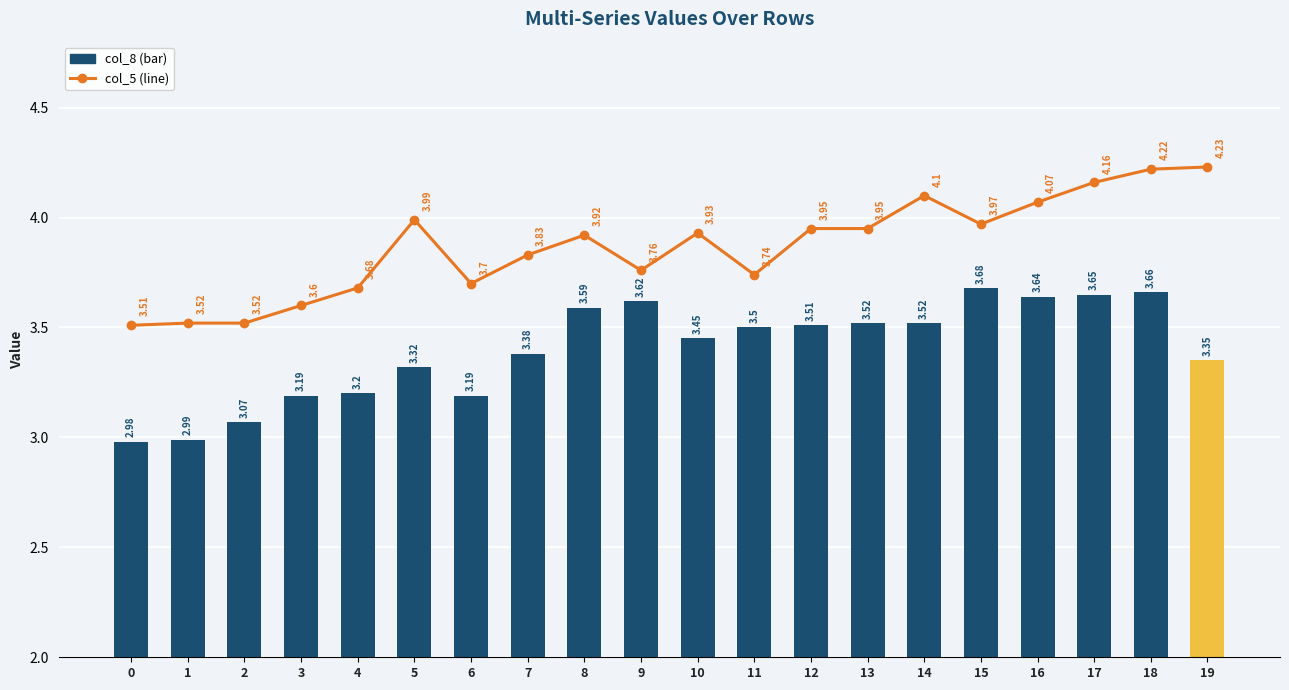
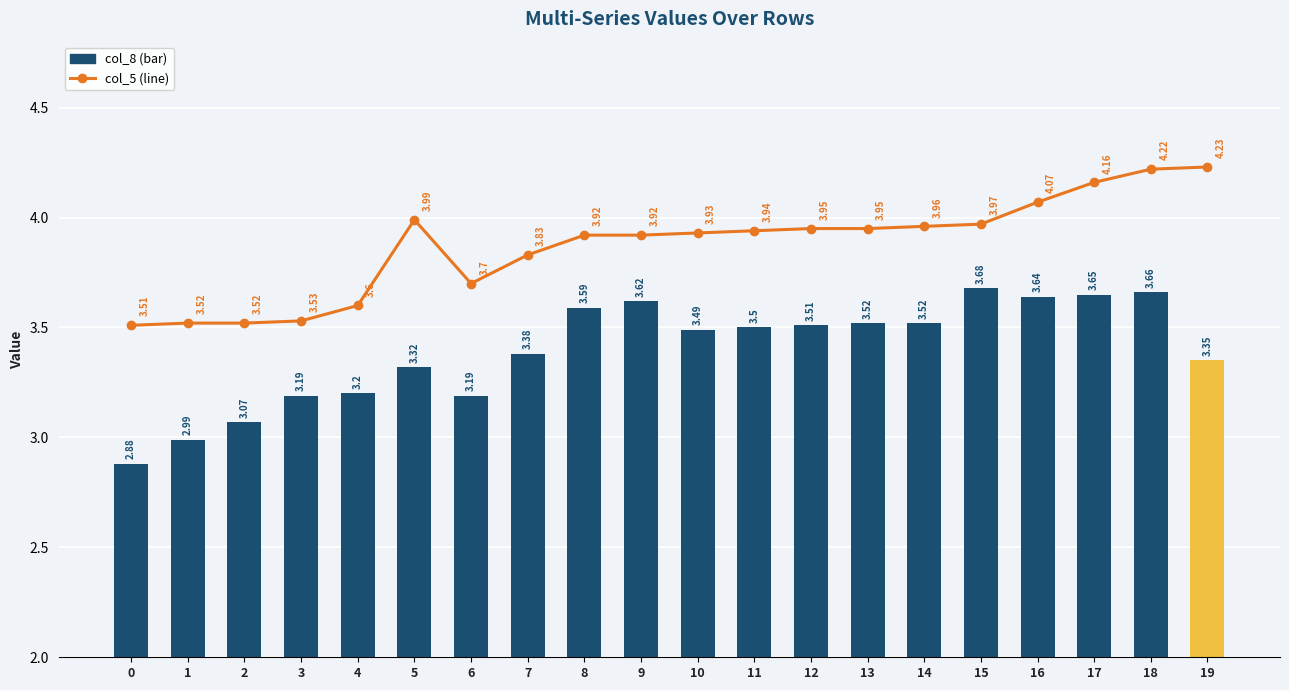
col_8 (bar), 0: 2.98 -> 2.88
col_5 (line), 3: 3.6 -> 3.53
col_5 (line), 4: 3.68 -> 3.6
col_5 (line), 9: 3.76 -> 3.92
col_8 (bar), 10: 3.45 -> 3.49
col_5 (line), 11: 3.74 -> 3.94
col_5 (line), 14: 4.1 -> 3.96
